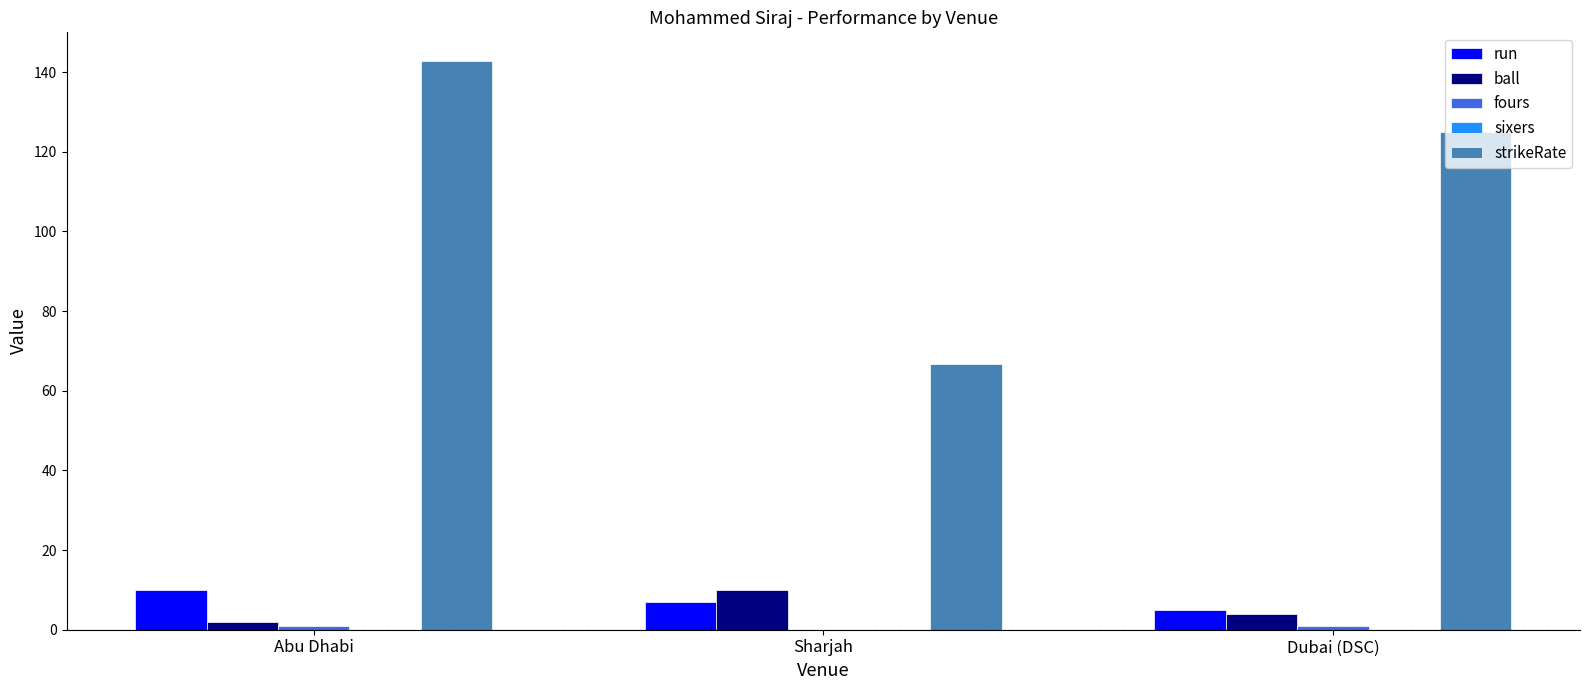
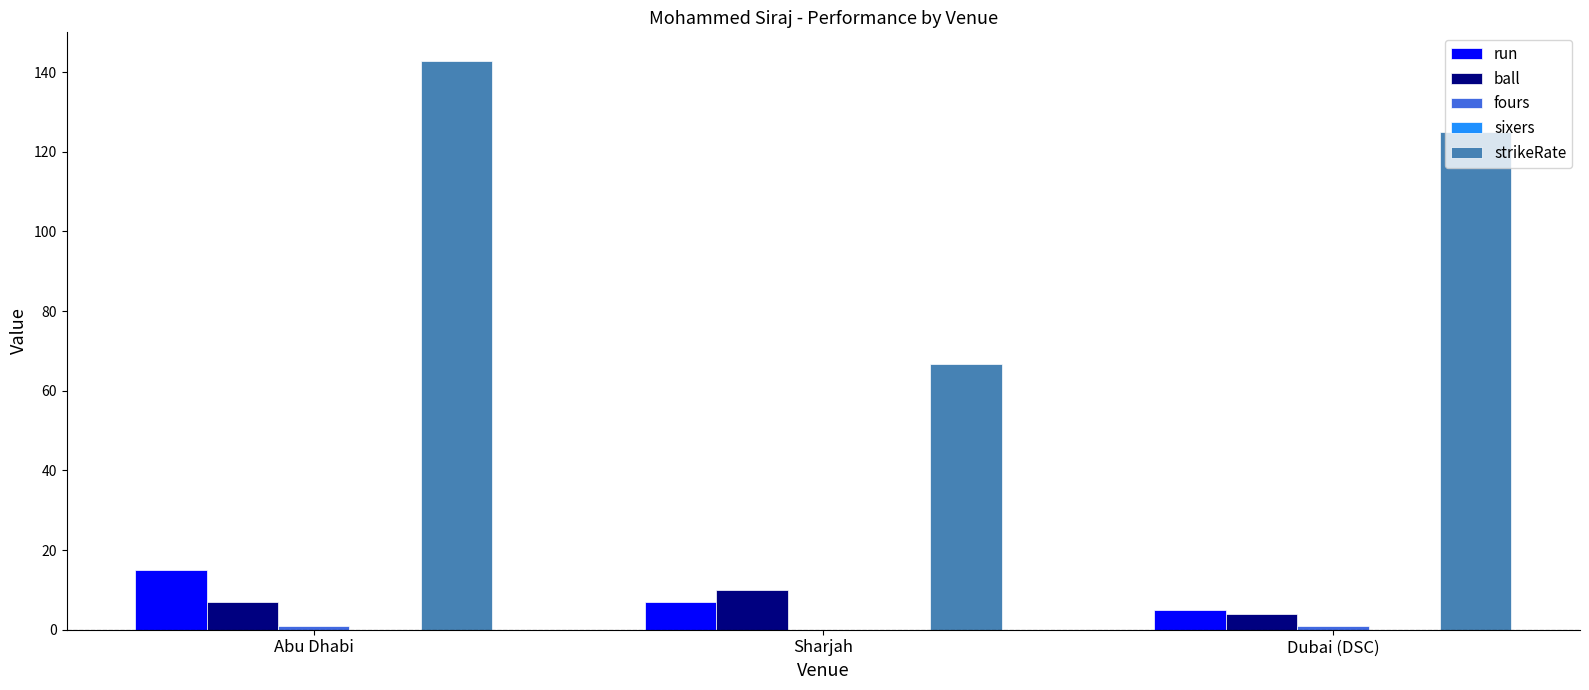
run, Abu Dhabi: 10 -> 15
ball, Abu Dhabi: 2 -> 7
